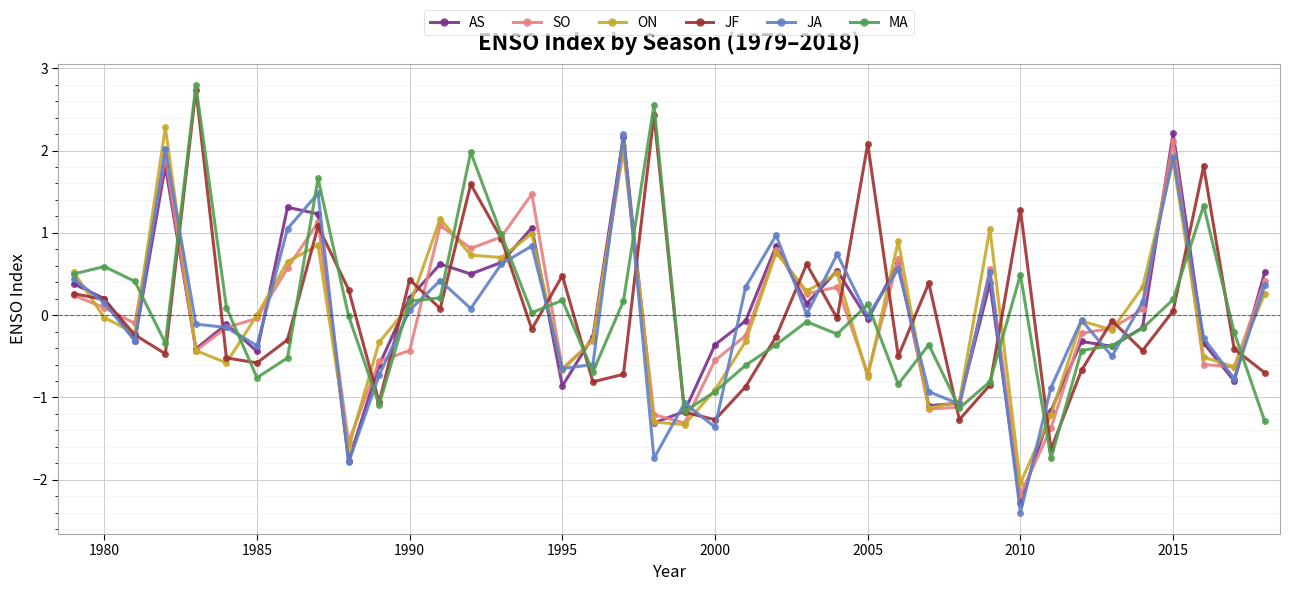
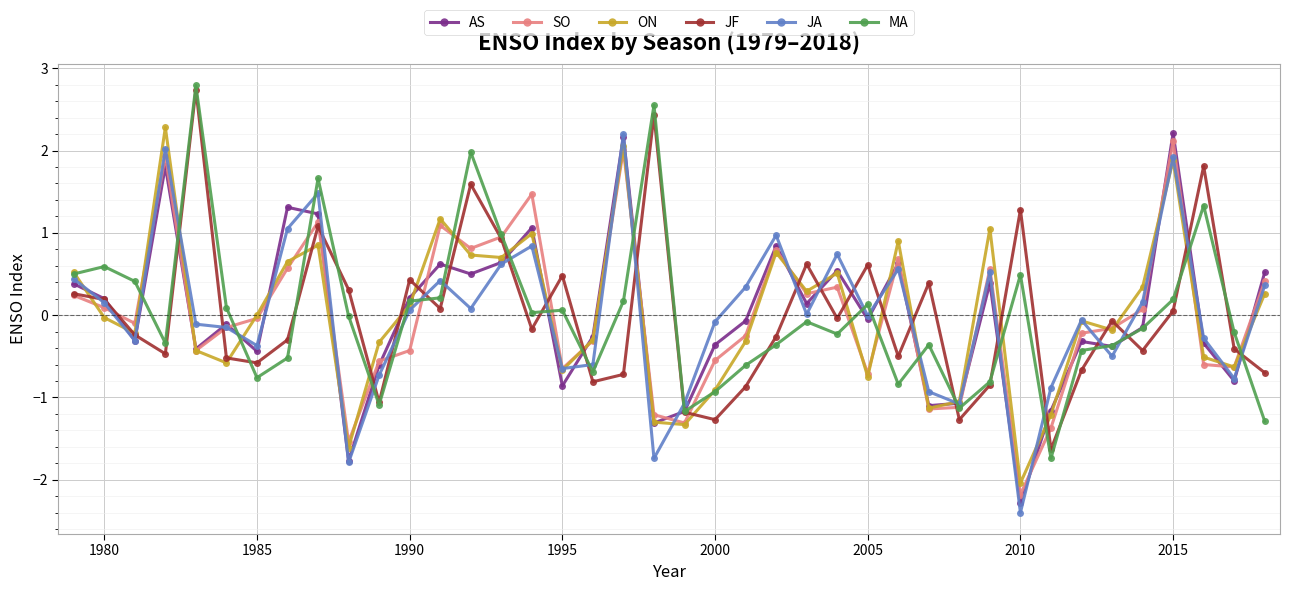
MA, 1995: 0.2 -> 0.1
JA, 2000: -1.4 -> -0.1
JF, 2005: 2.1 -> 0.6
